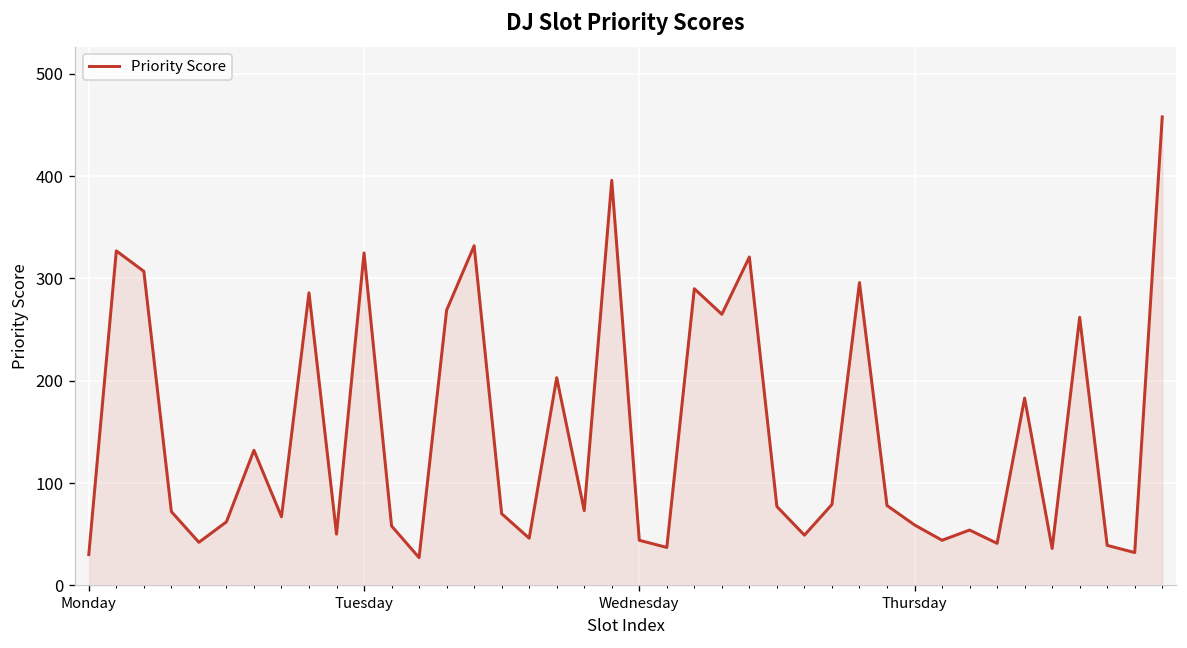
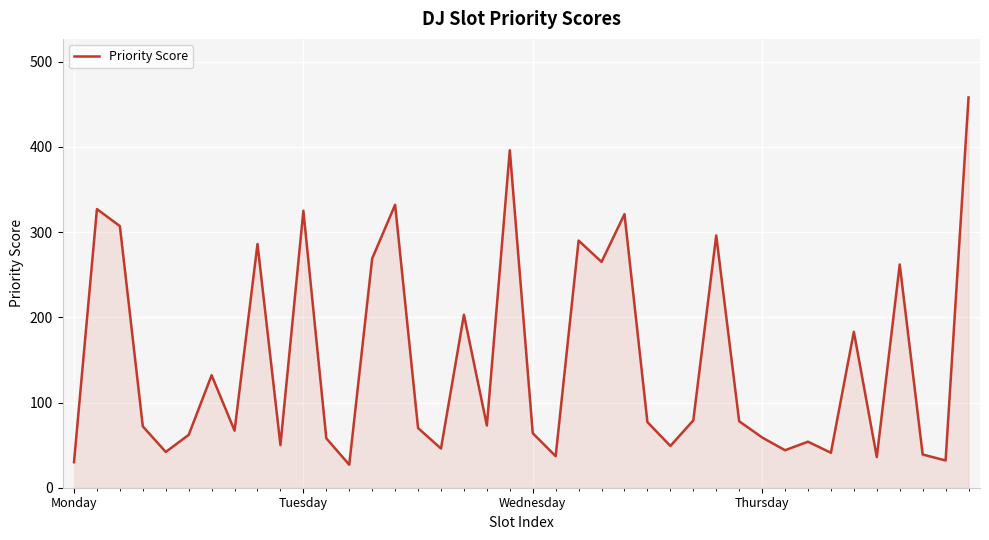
Wednesday: 40 -> 60
